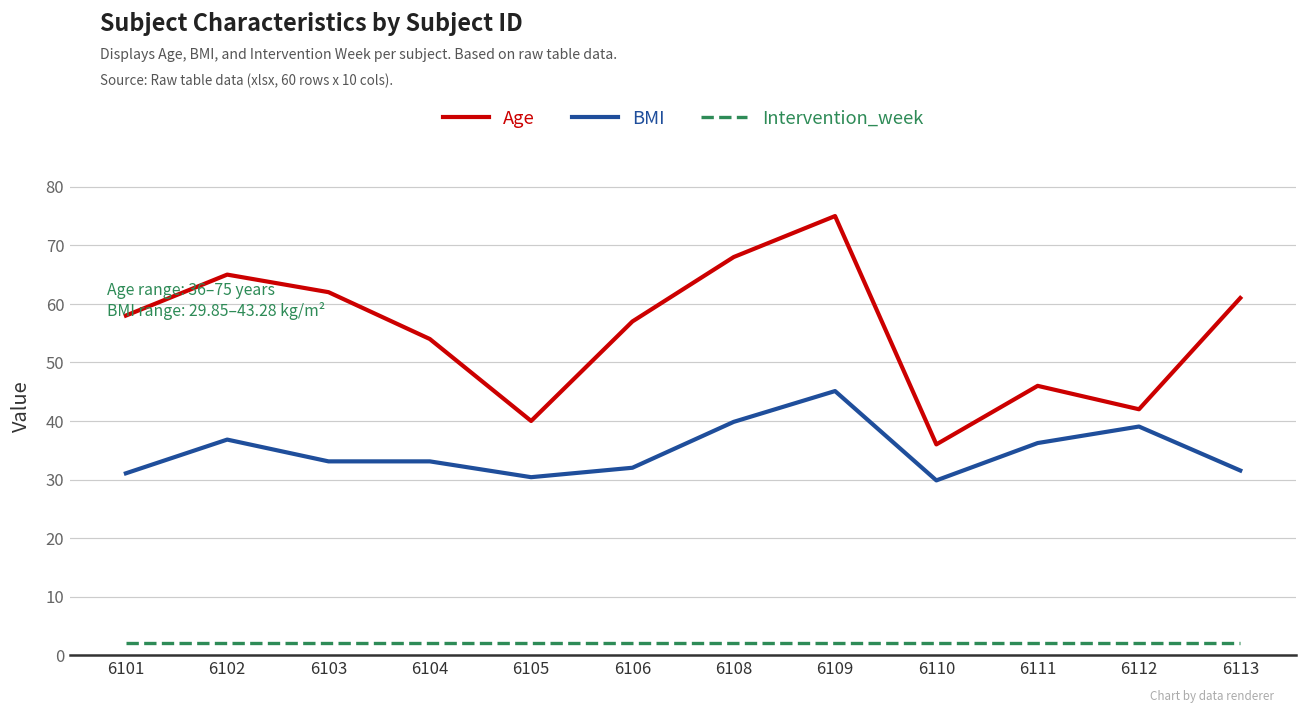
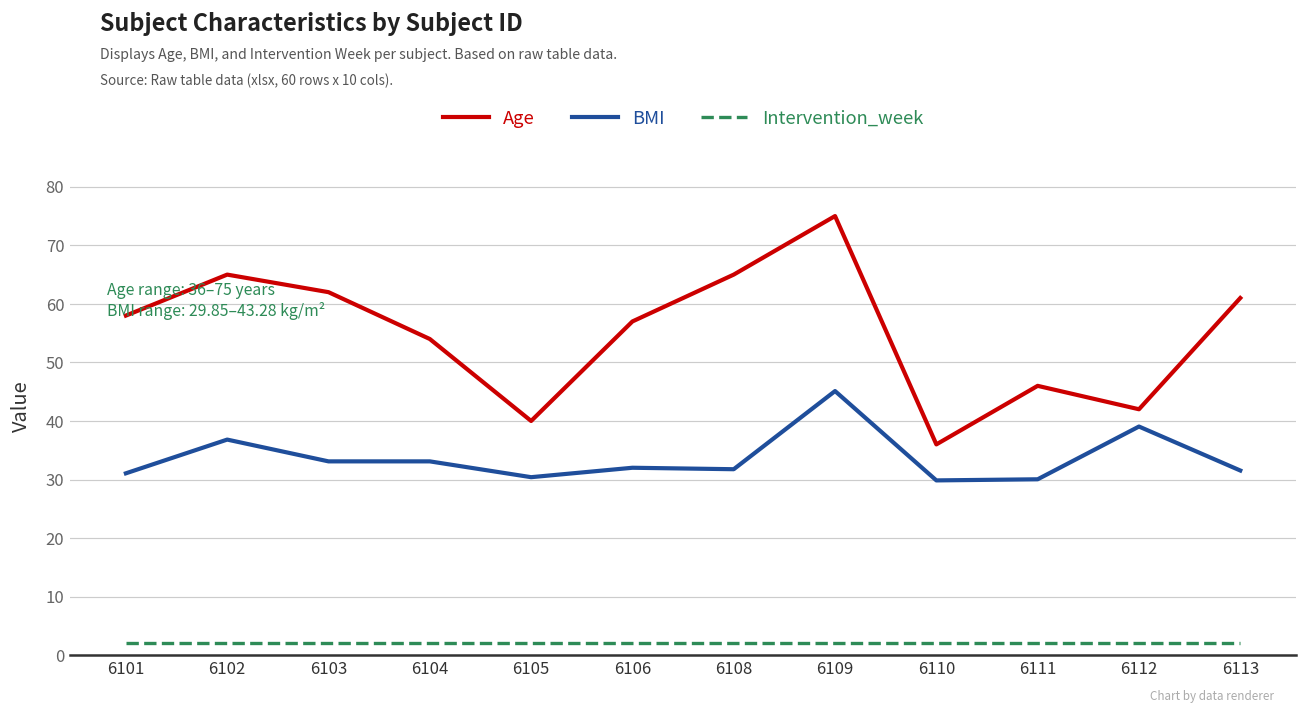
Age, 6108: 68 -> 65
BMI, 6108: 40 -> 32
BMI, 6111: 36 -> 30
